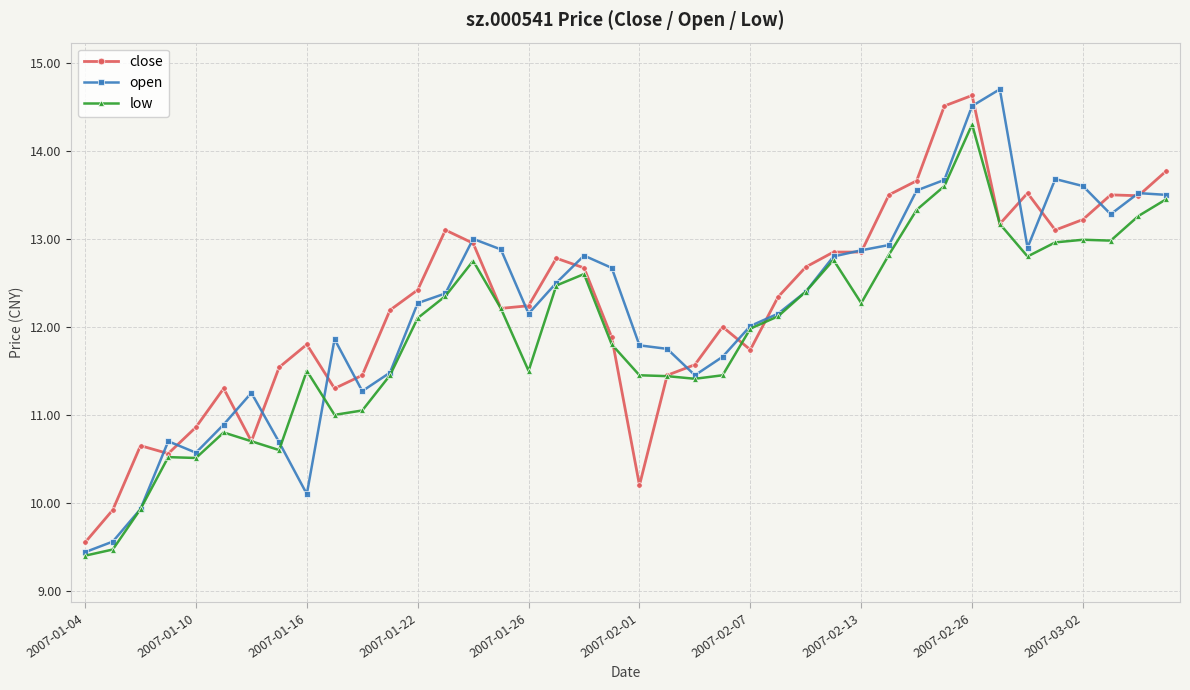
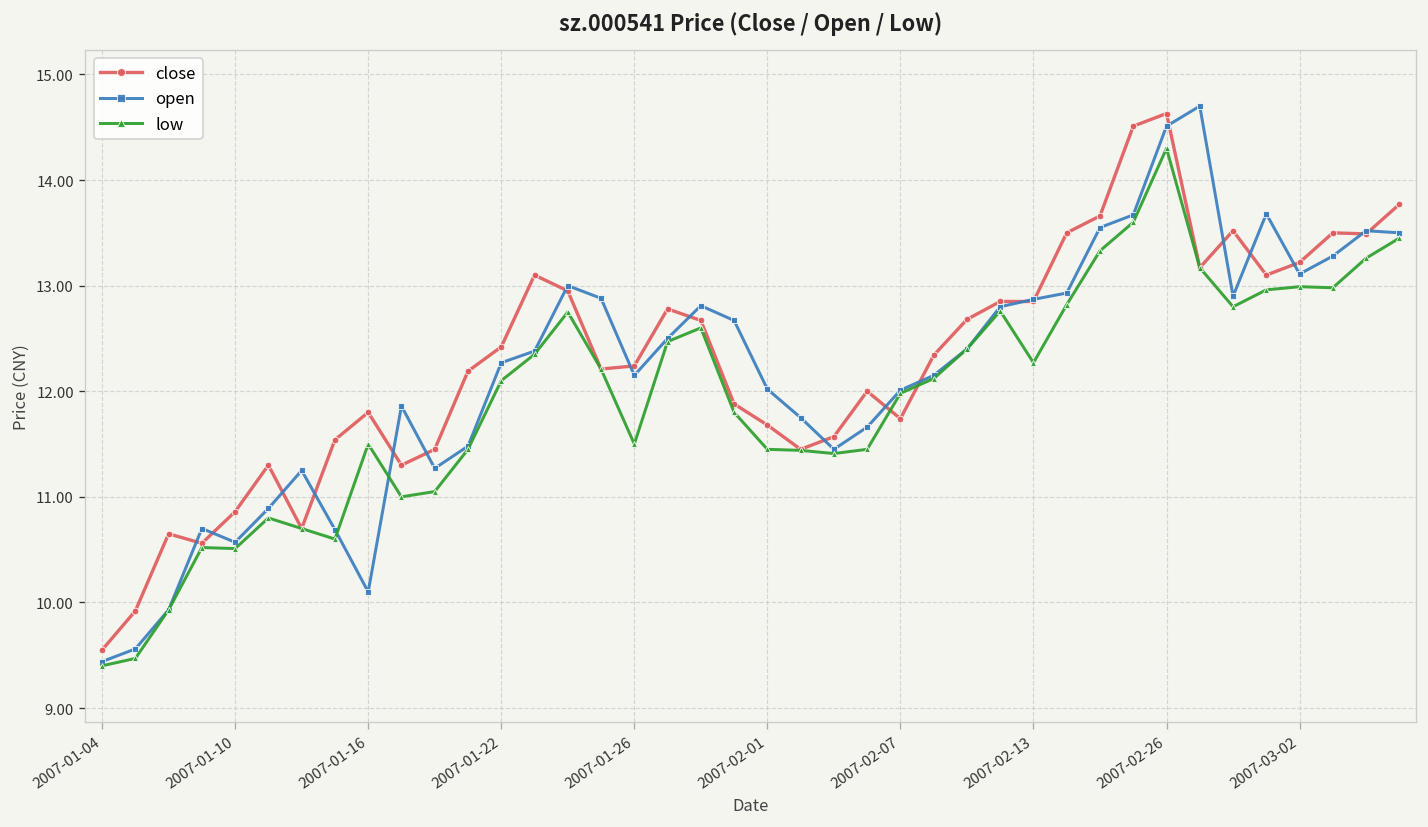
close, 2007-02-01: 10.2 -> 11.7
open, 2007-02-01: 11.8 -> 12.0
open, 2007-03-02: 13.6 -> 13.1
